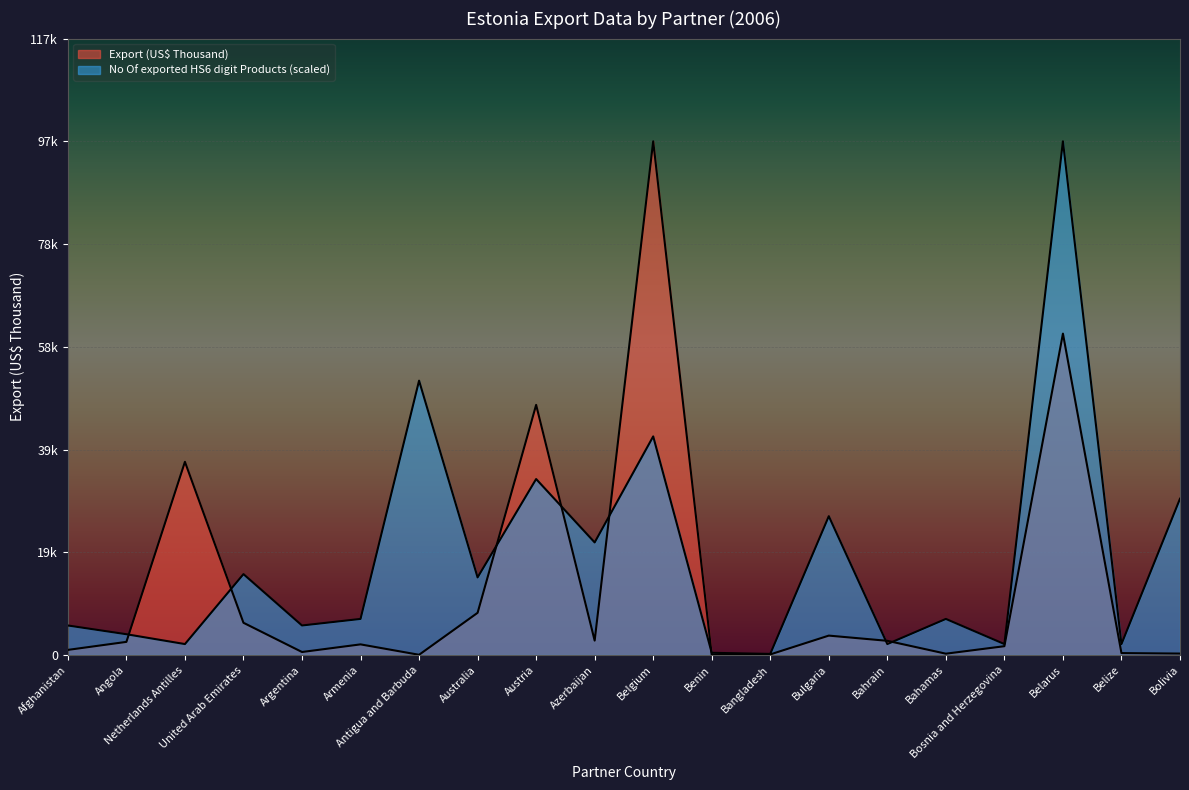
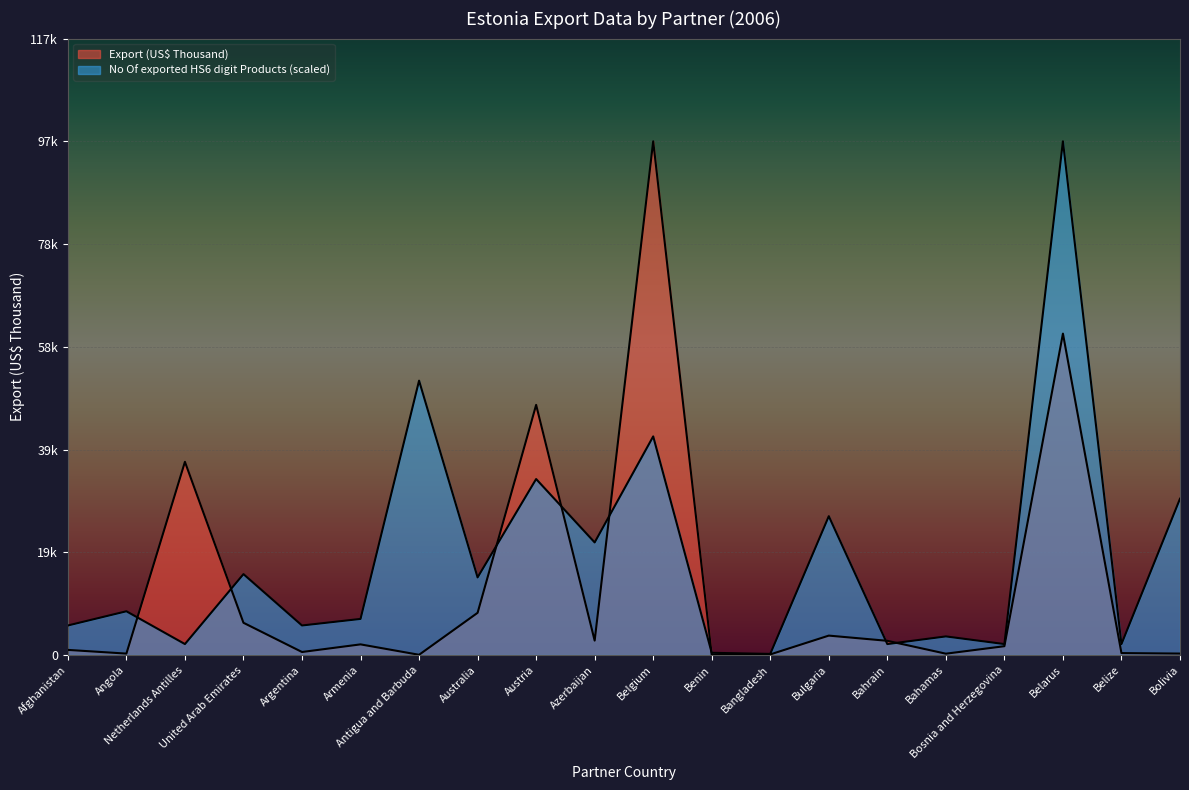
Export (US$ Thousand), Angola: 3000 -> 0
No Of exported HS6 digit Products (scaled), Angola: 4000 -> 8000
No Of exported HS6 digit Products (scaled), Bahamas: 7000 -> 4000
